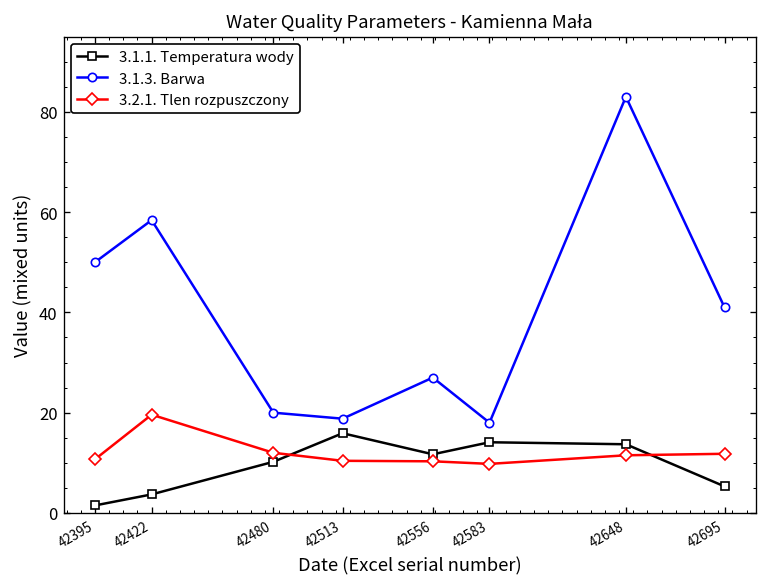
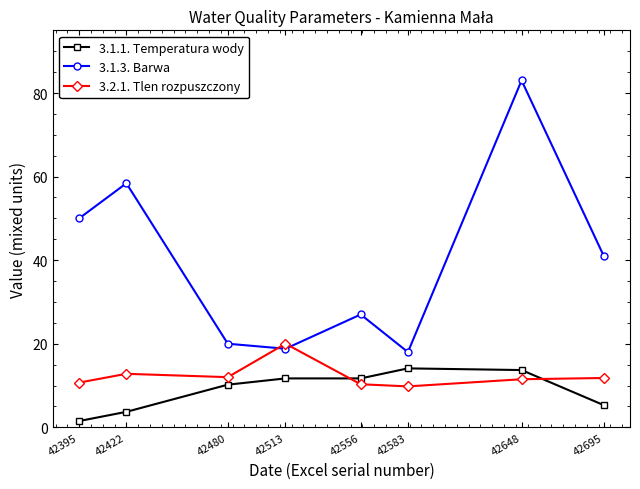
3.2.1. Tlen rozpuszczony, 42422: 20 -> 13
3.1.1. Temperatura wody, 42513: 16 -> 12
3.2.1. Tlen rozpuszczony, 42513: 10 -> 20
